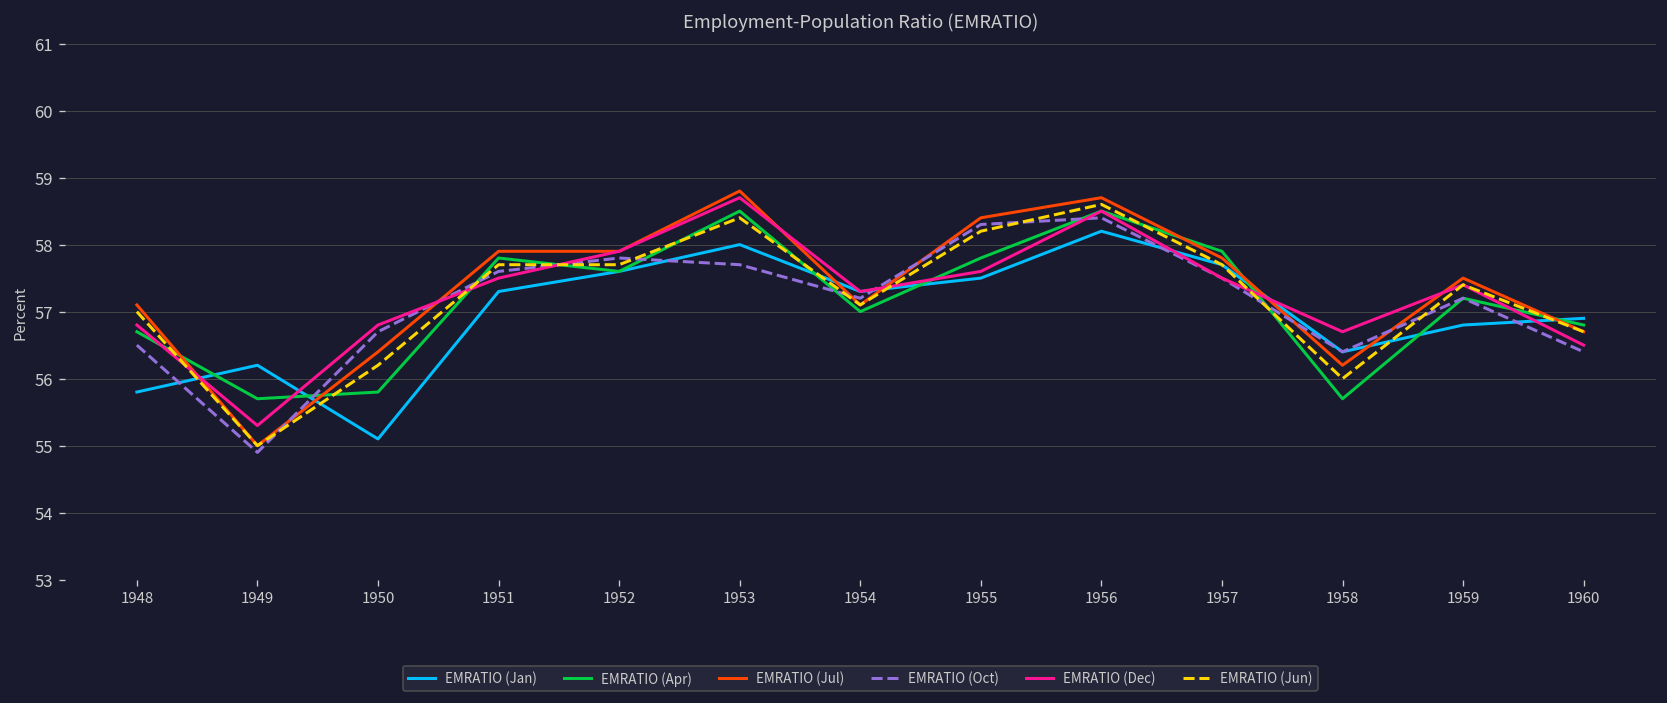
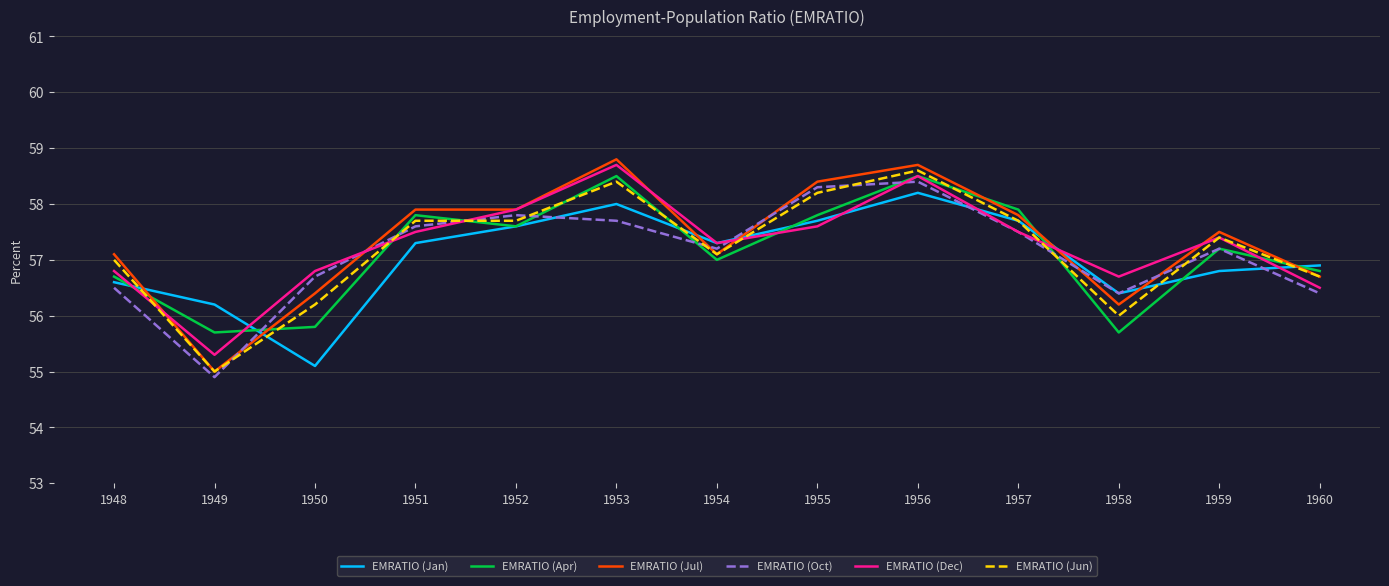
EMRATIO (Jan), 1948: 55.8 -> 56.6
EMRATIO (Jan), 1955: 57.5 -> 57.7
